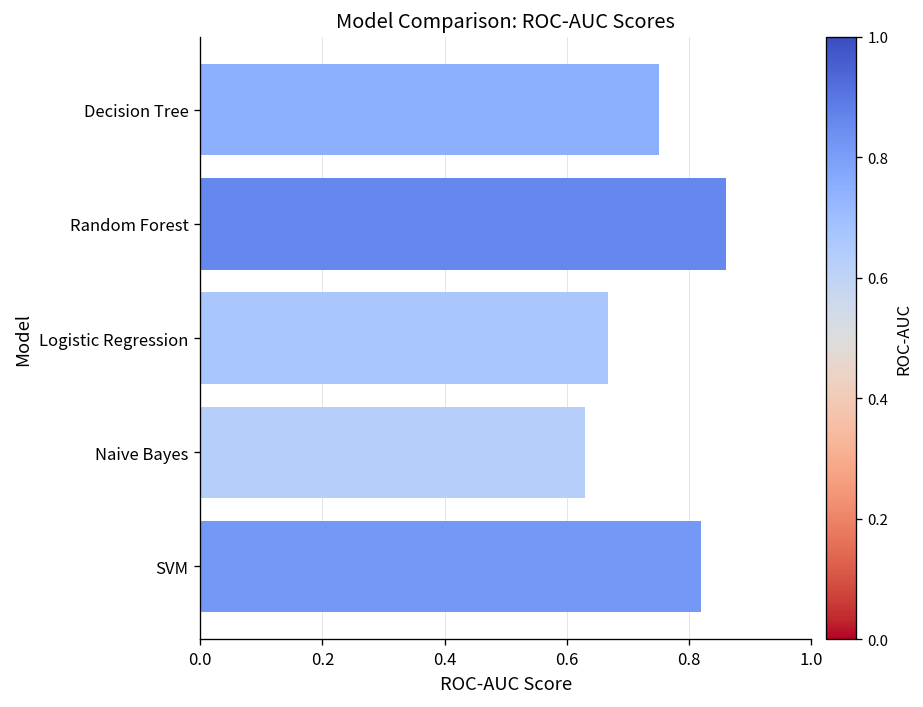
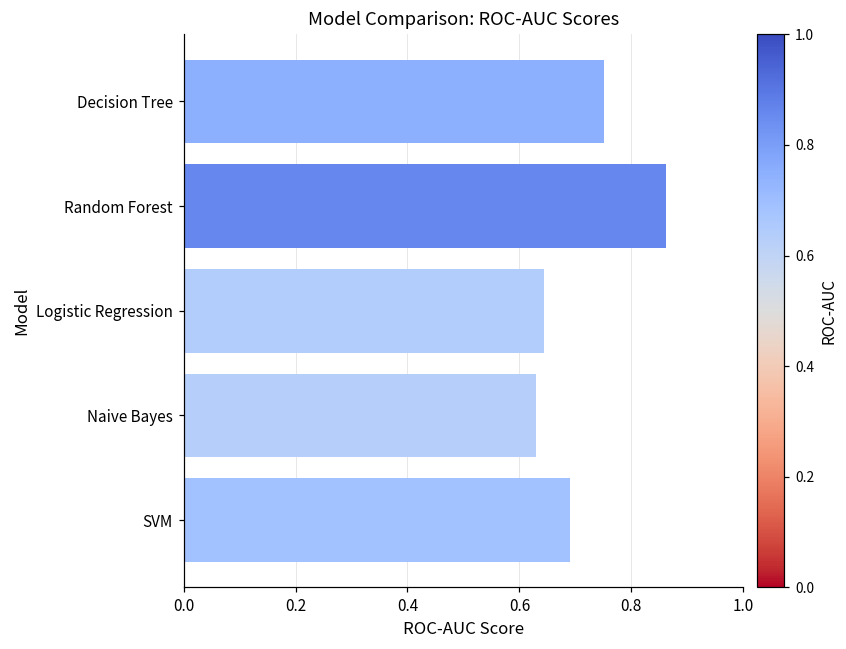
Logistic Regression: 0.67 -> 0.64
SVM: 0.82 -> 0.69
